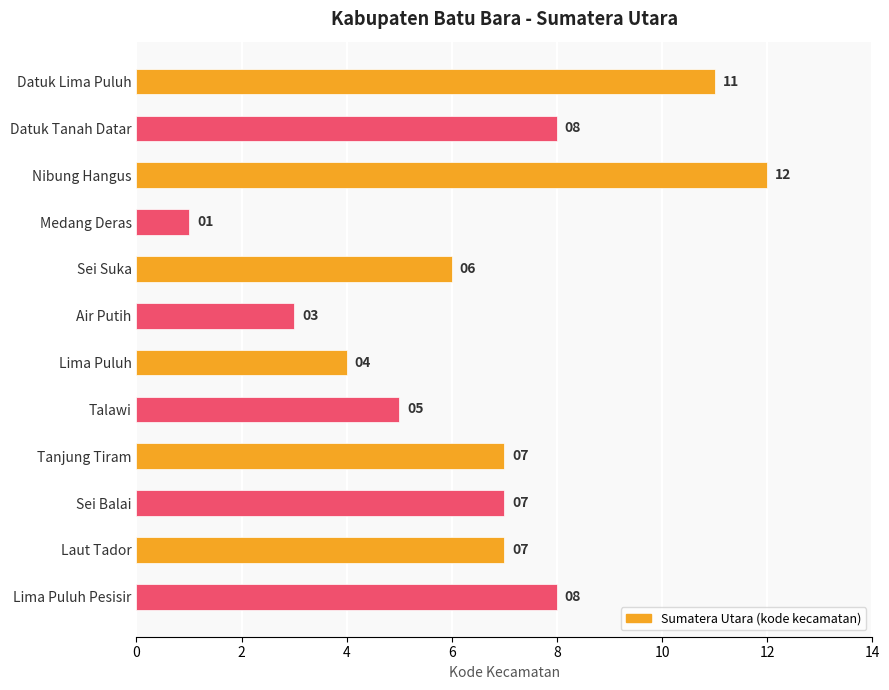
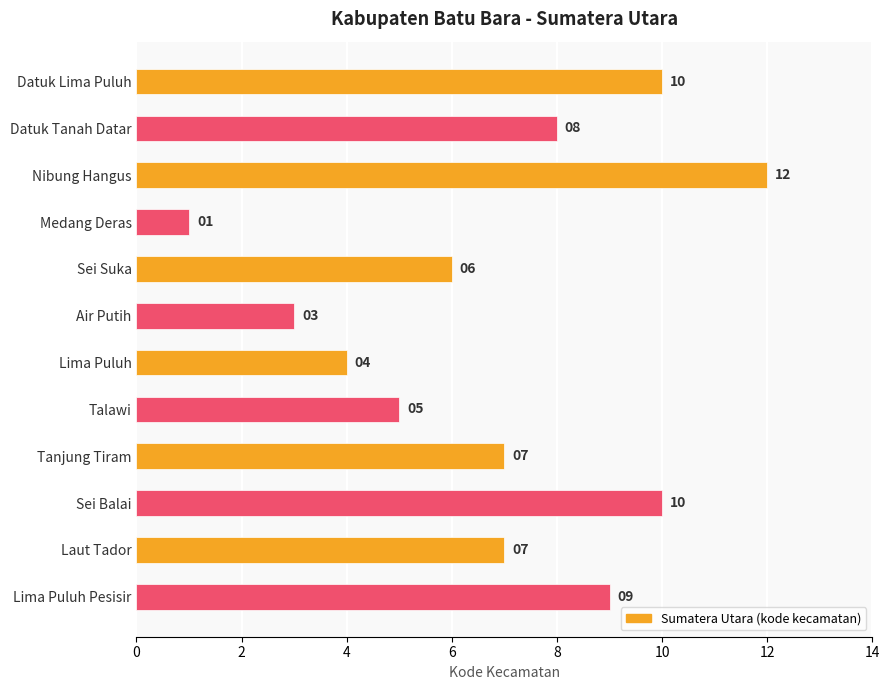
Datuk Lima Puluh: 11 -> 10
Sei Balai: 07 -> 10
Lima Puluh Pesisir: 08 -> 09
